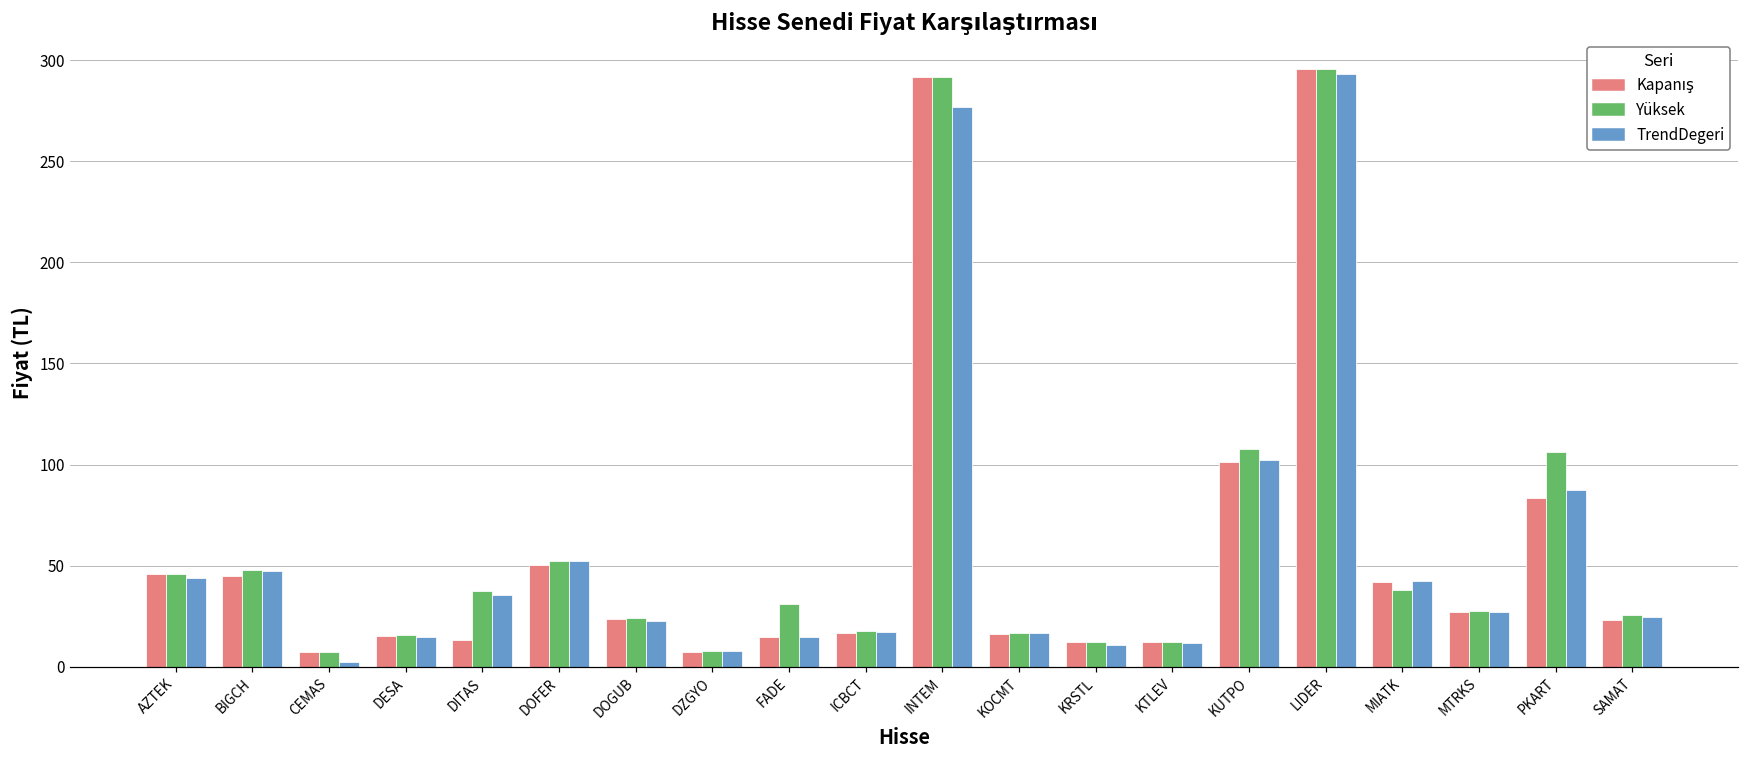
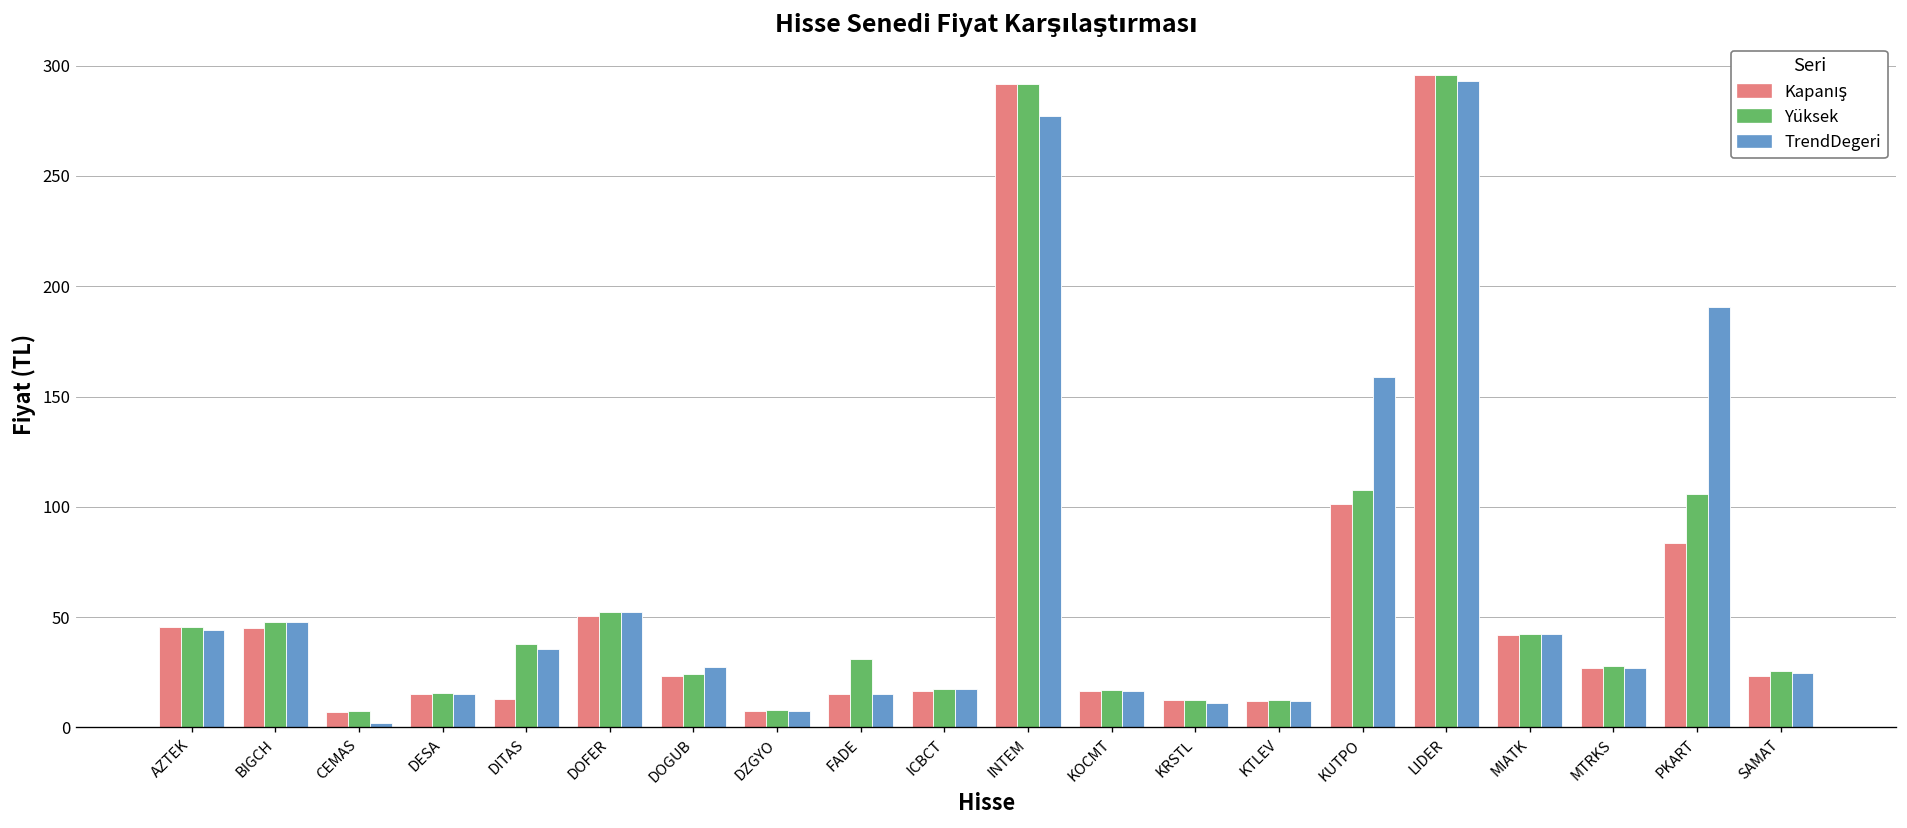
TrendDegeri, DOGUB: 23 -> 28
TrendDegeri, KUTPO: 102 -> 159
Yüksek, MIATK: 38 -> 43
TrendDegeri, PKART: 88 -> 191
